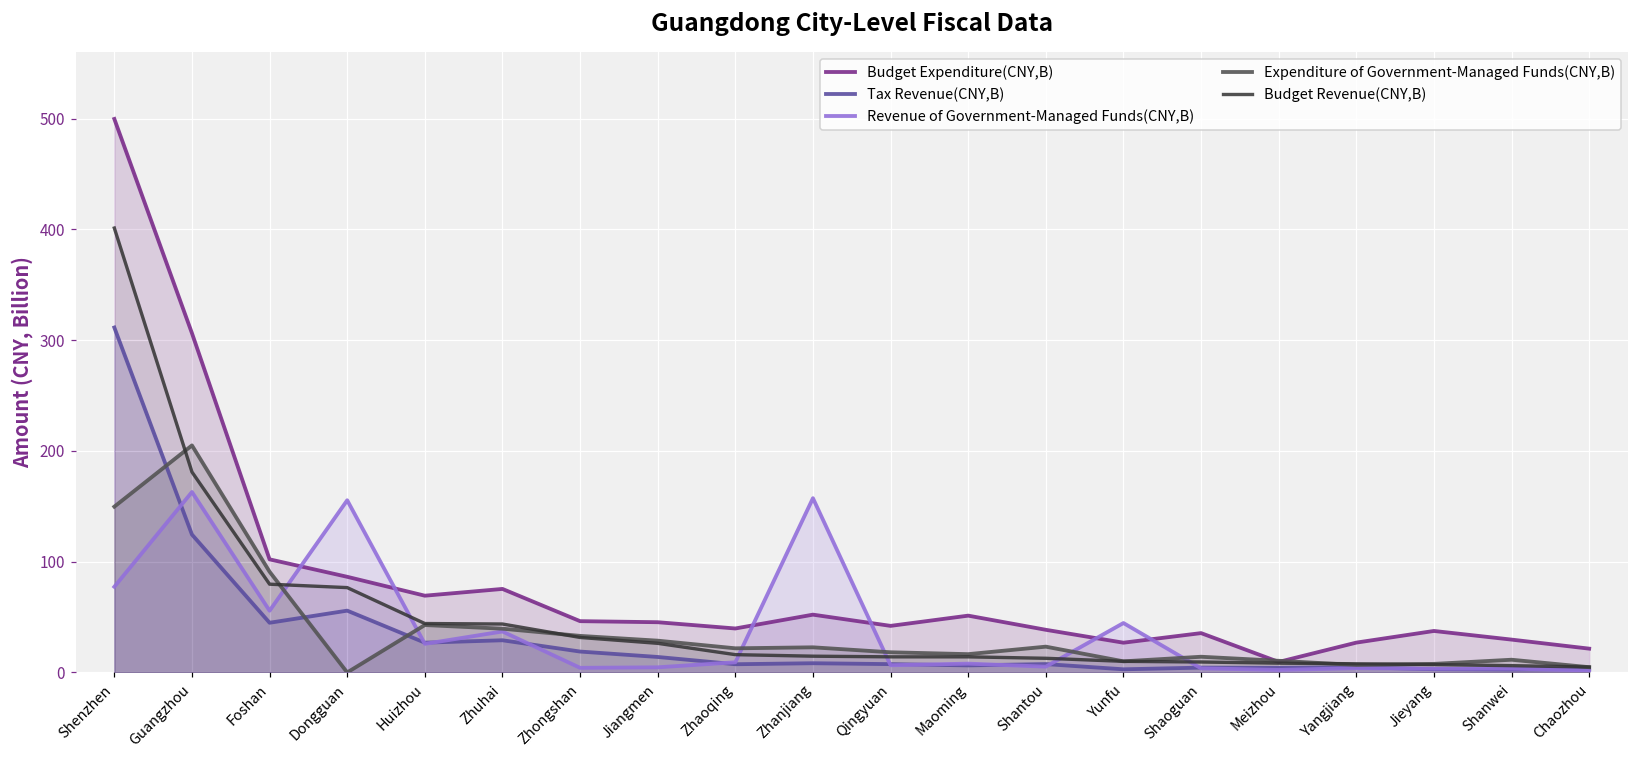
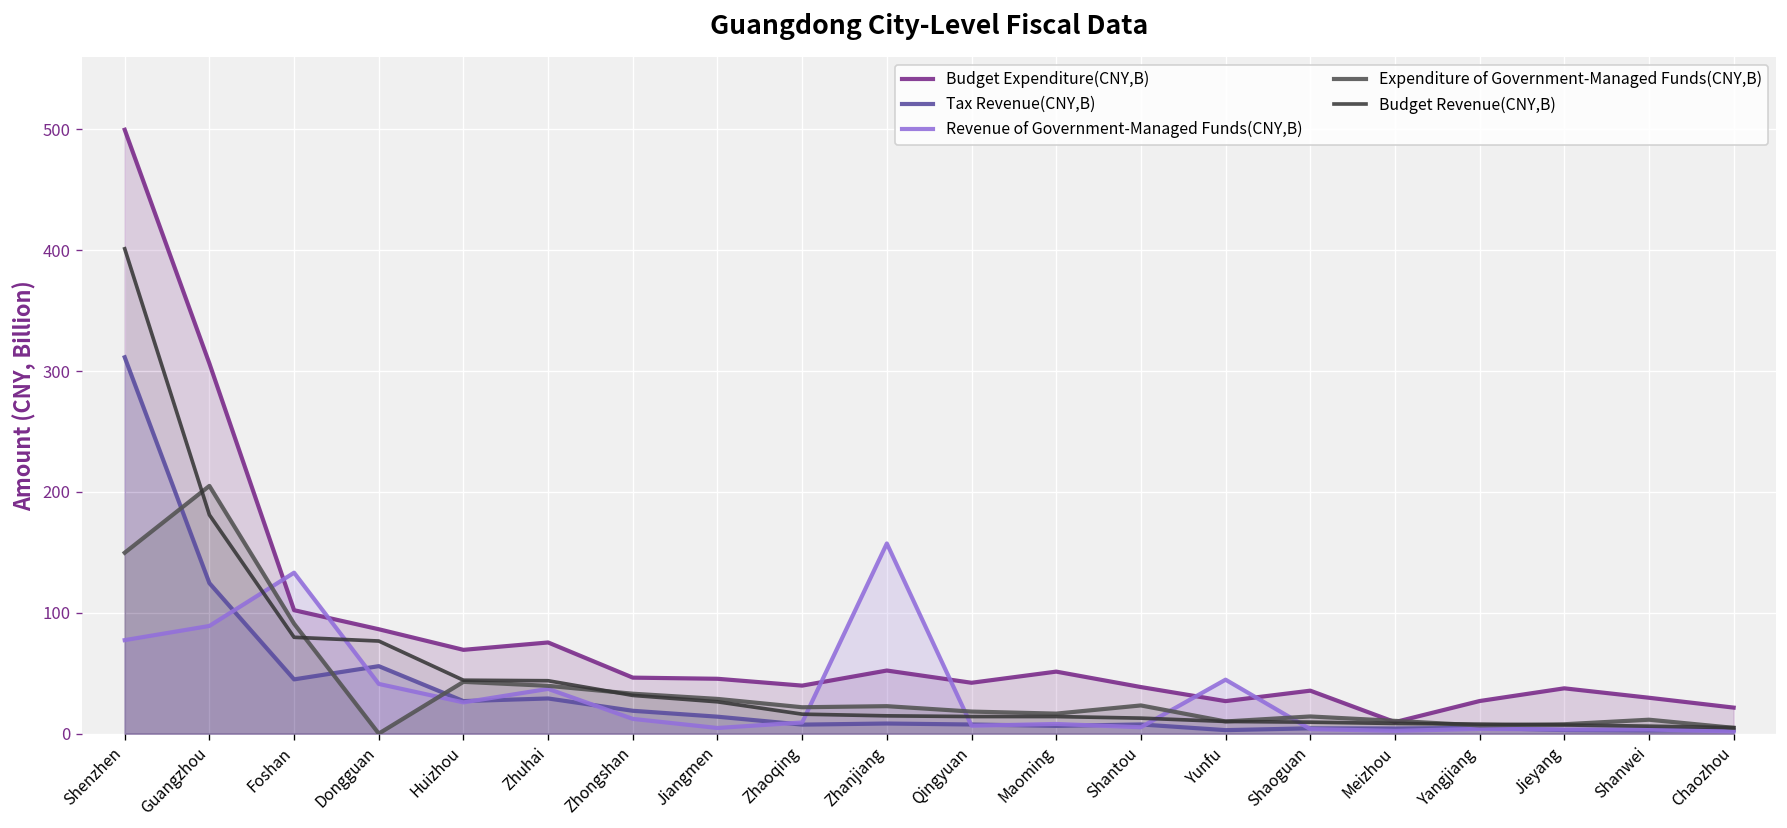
Revenue of Government-Managed Funds(CNY,B), Guangzhou: 163 -> 89
Revenue of Government-Managed Funds(CNY,B), Foshan: 56 -> 133
Revenue of Government-Managed Funds(CNY,B), Dongguan: 155 -> 41
Revenue of Government-Managed Funds(CNY,B), Zhongshan: 4 -> 12
